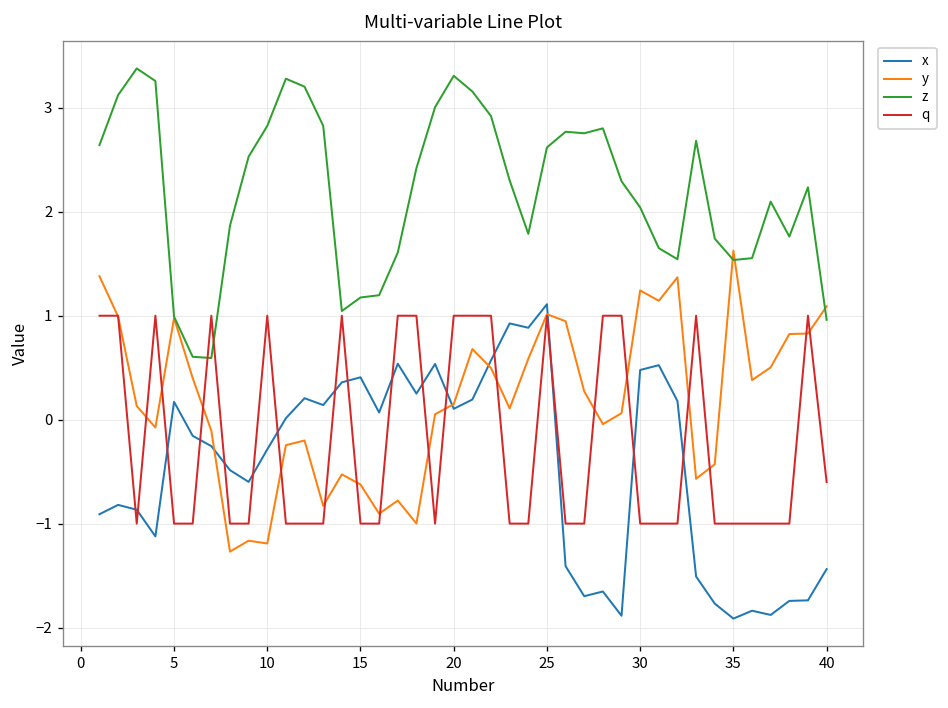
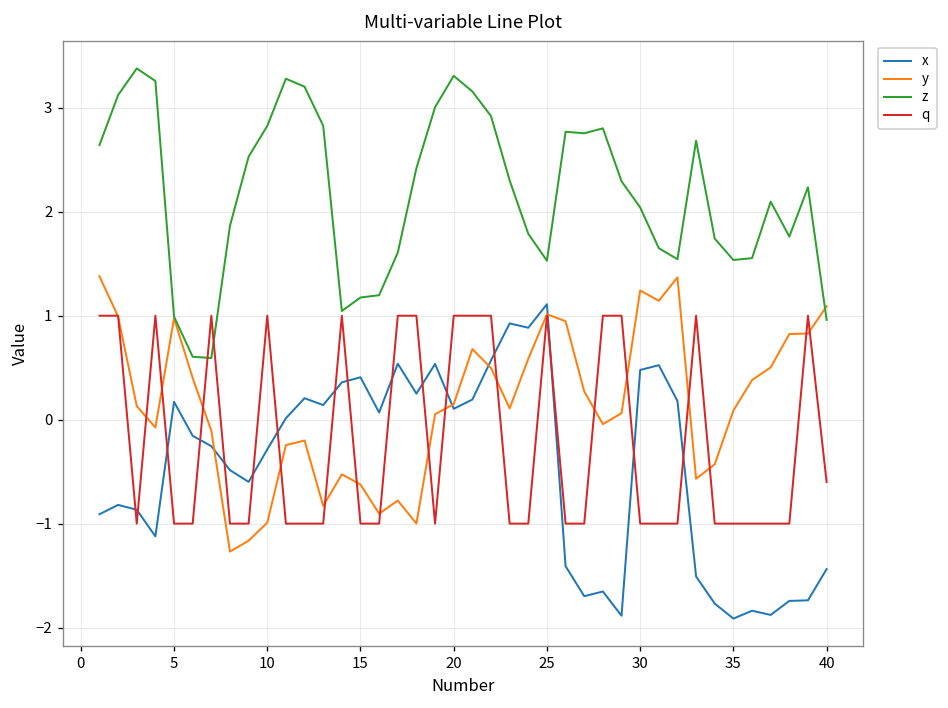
y, 10: -1.2 -> -1.0
z, 25: 2.6 -> 1.5
y, 35: 1.6 -> 0.1
